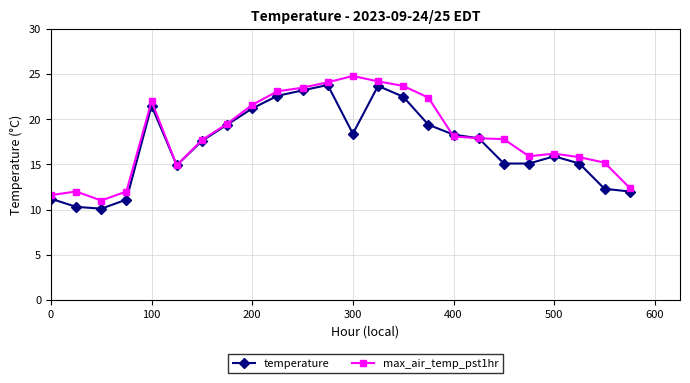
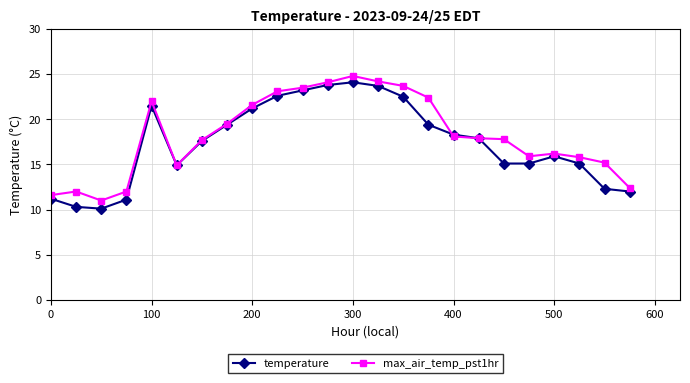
temperature, 300: 18 -> 24
